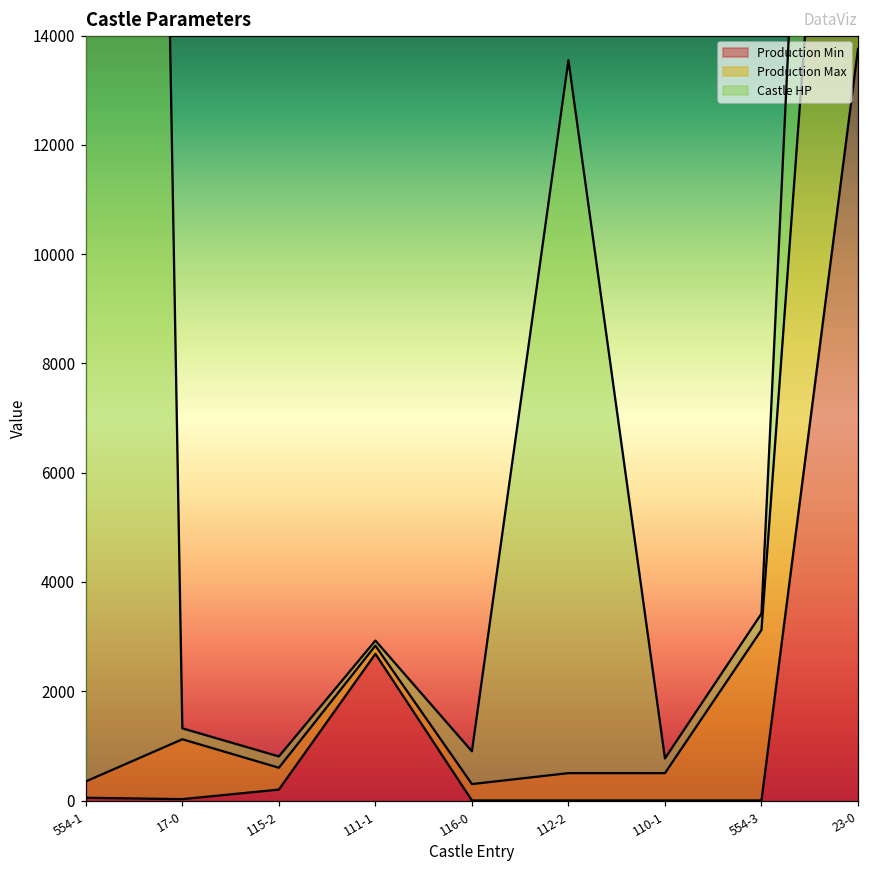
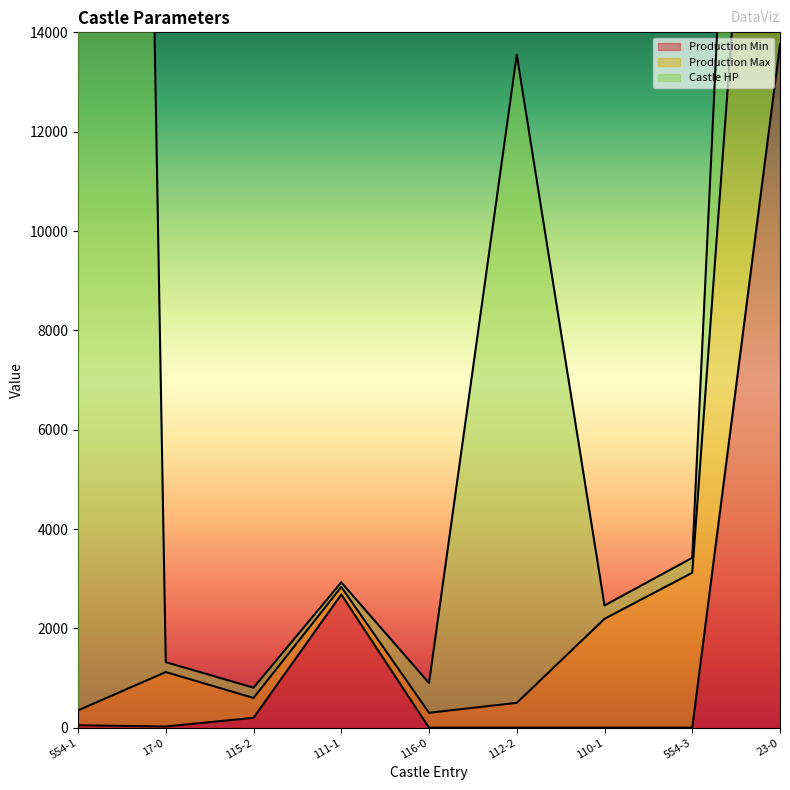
Production Max, 110-1: 500 -> 2200
